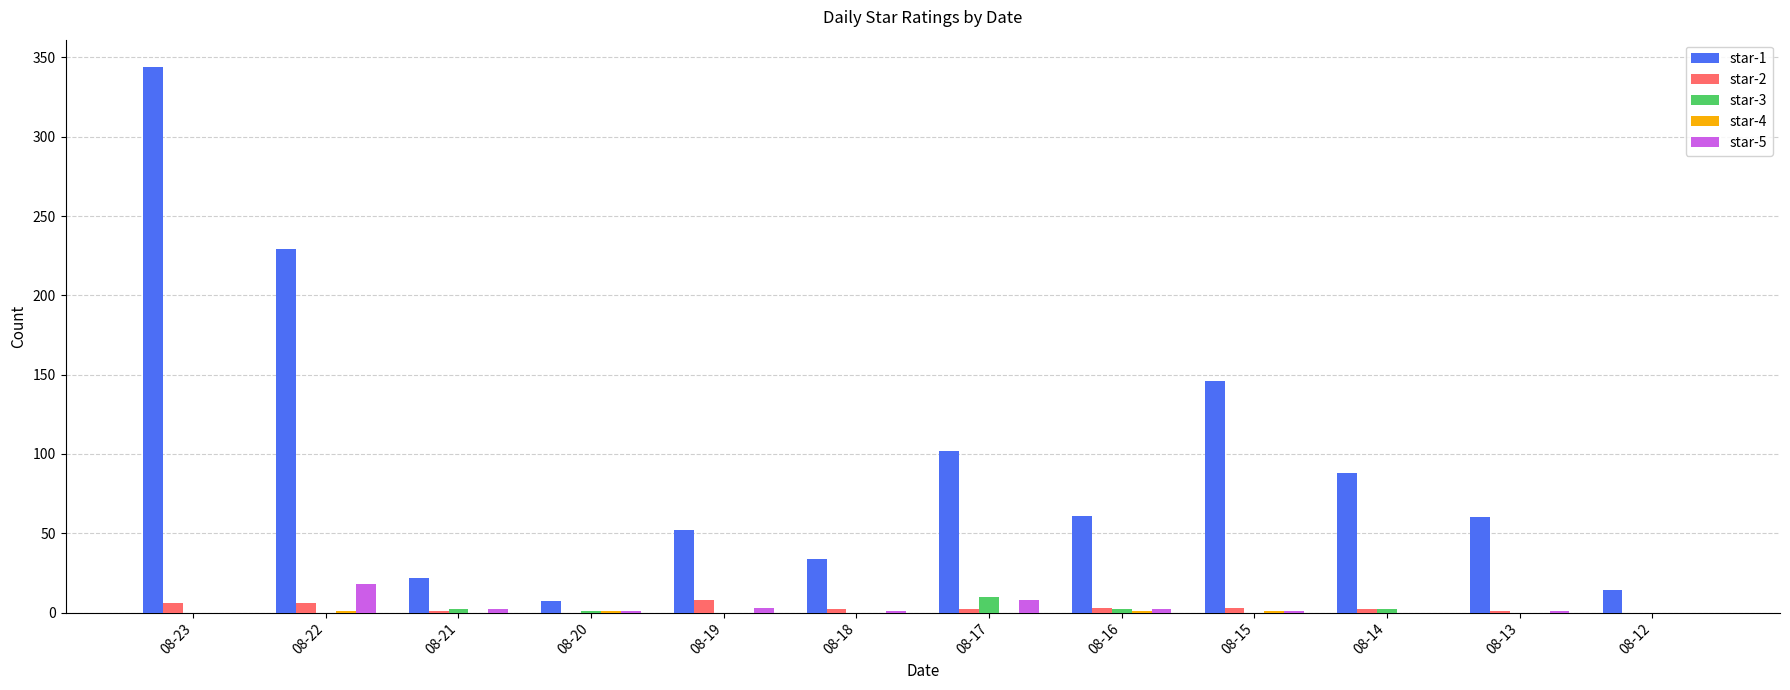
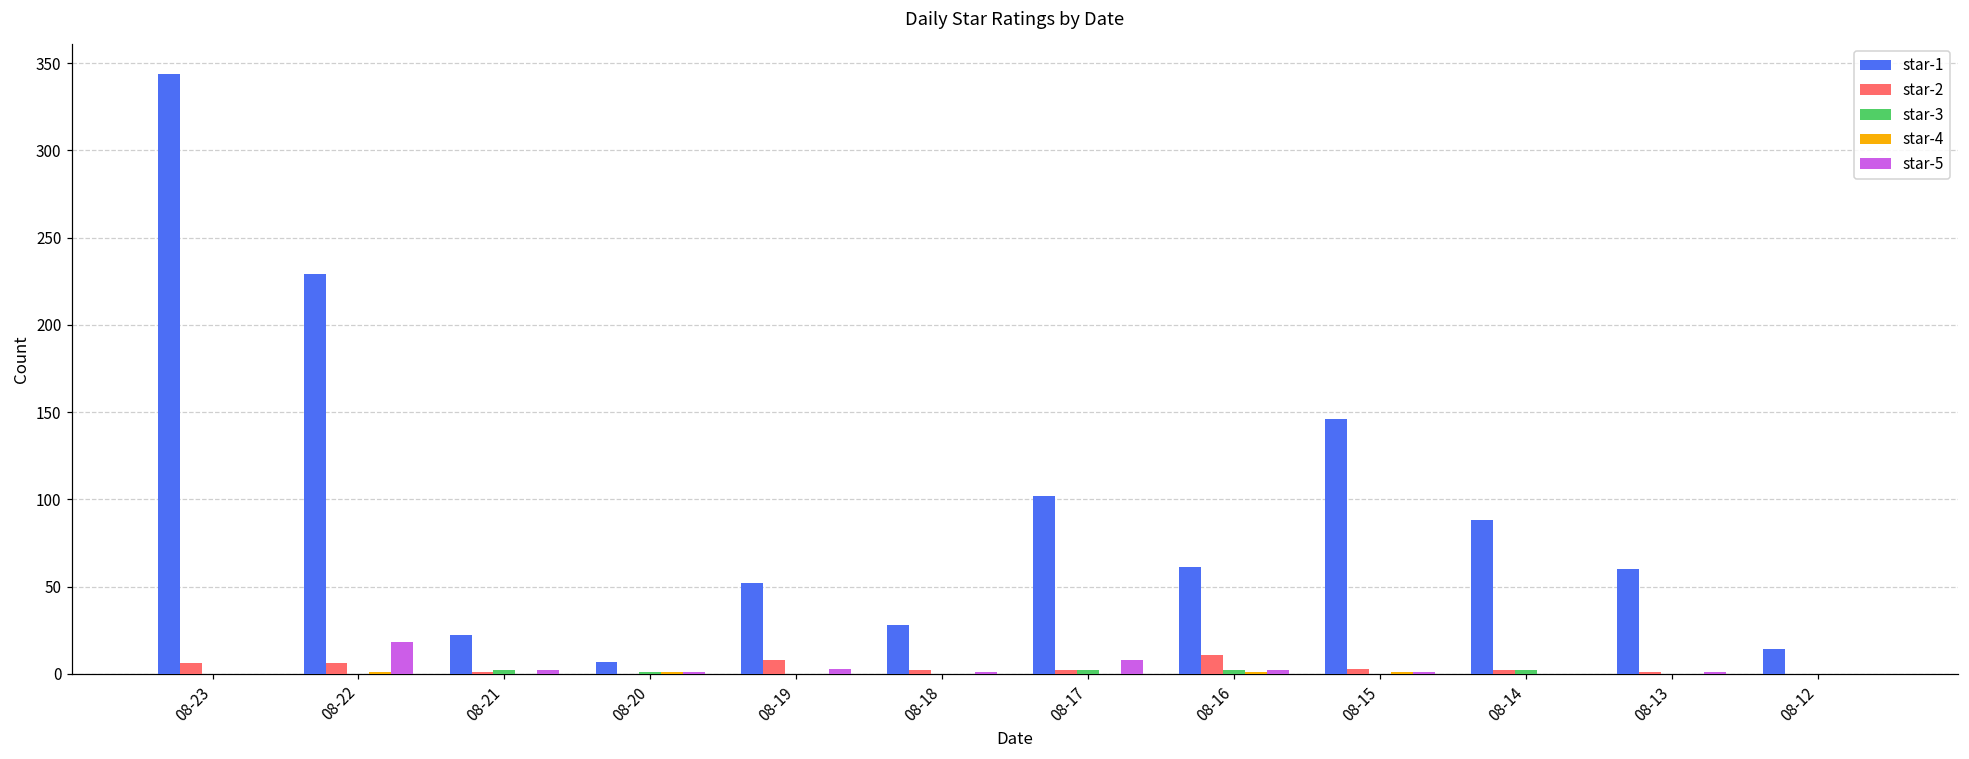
star-1, 08-18: 34 -> 28
star-3, 08-17: 10 -> 2
star-2, 08-16: 3 -> 11
